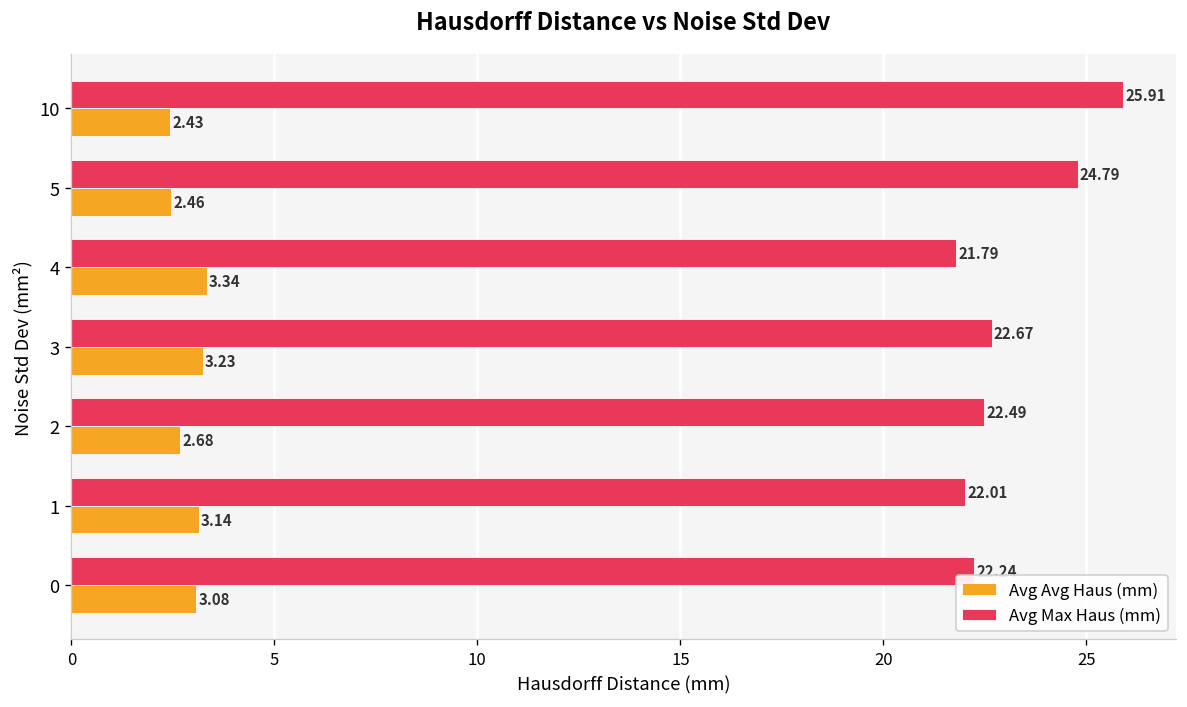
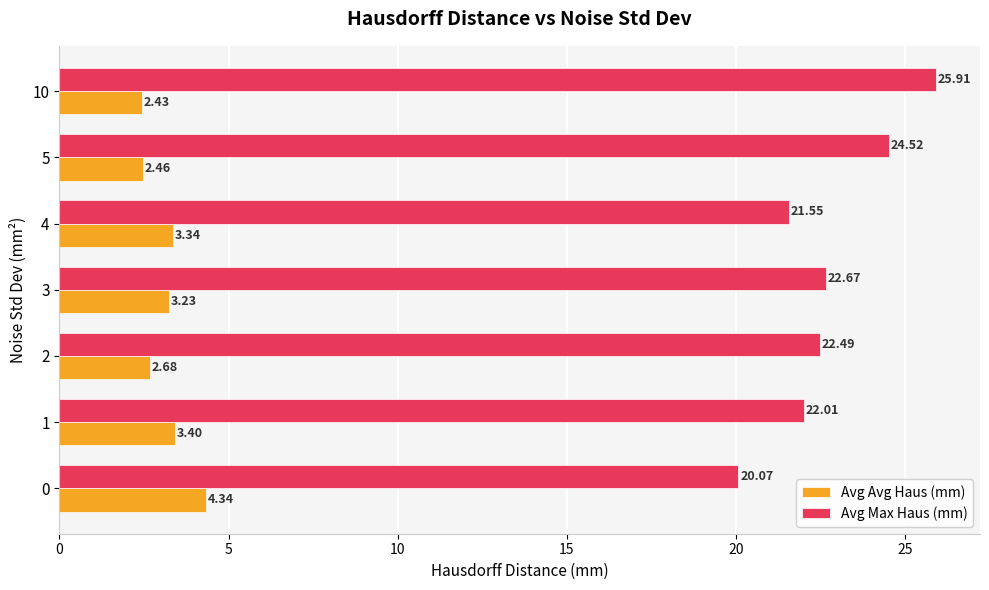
Avg Max Haus (mm), 5: 24.79 -> 24.52
Avg Max Haus (mm), 4: 21.79 -> 21.55
Avg Avg Haus (mm), 1: 3.14 -> 3.40
Avg Max Haus (mm), 0: 22.2 -> 20.1
Avg Avg Haus (mm), 0: 3.08 -> 4.34
